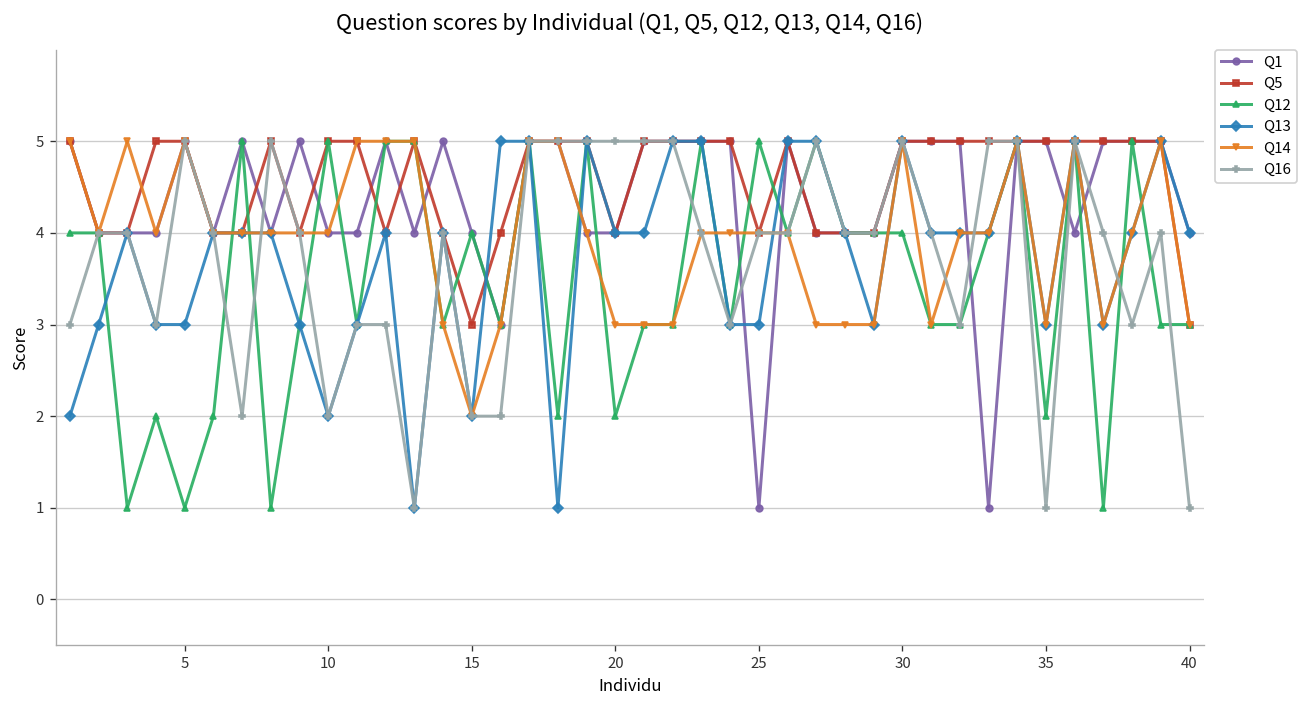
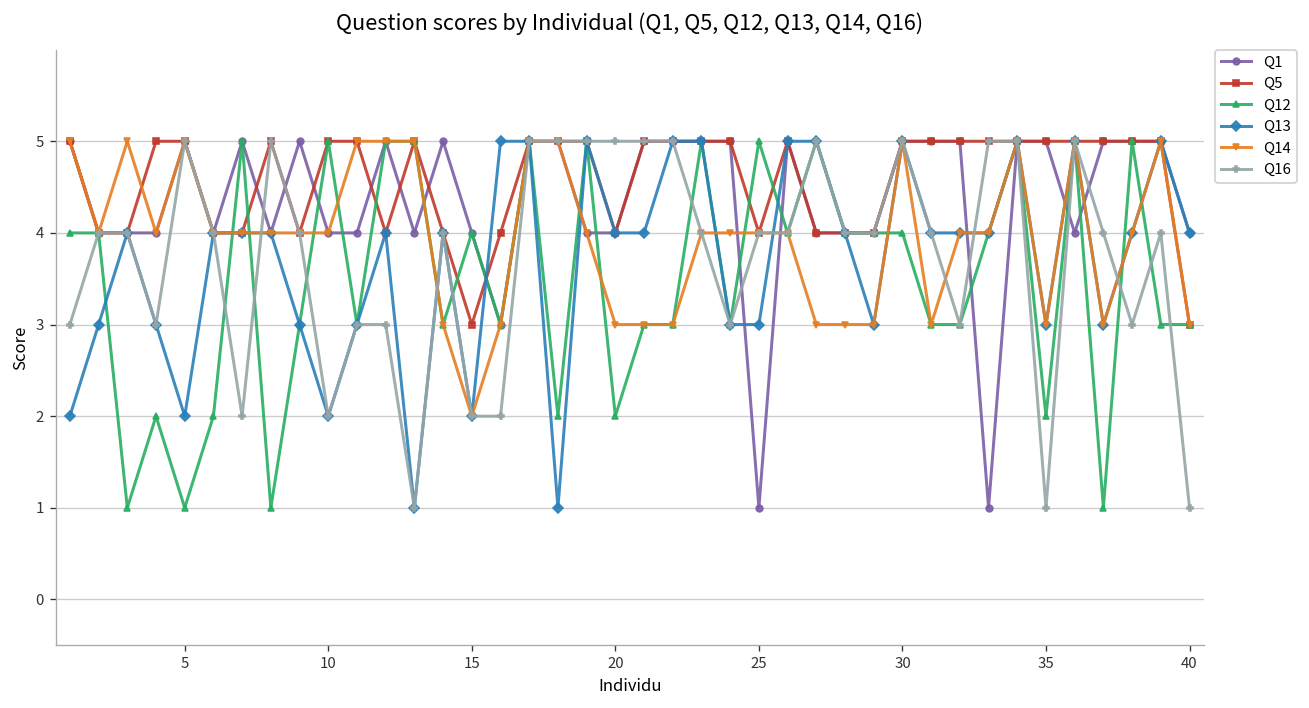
Q13, 5: 3 -> 2
